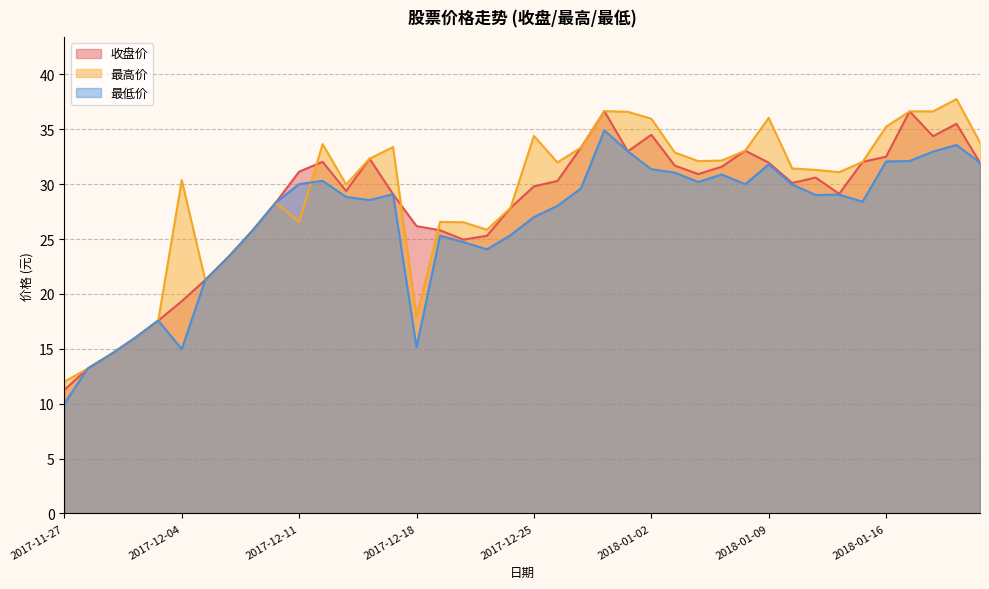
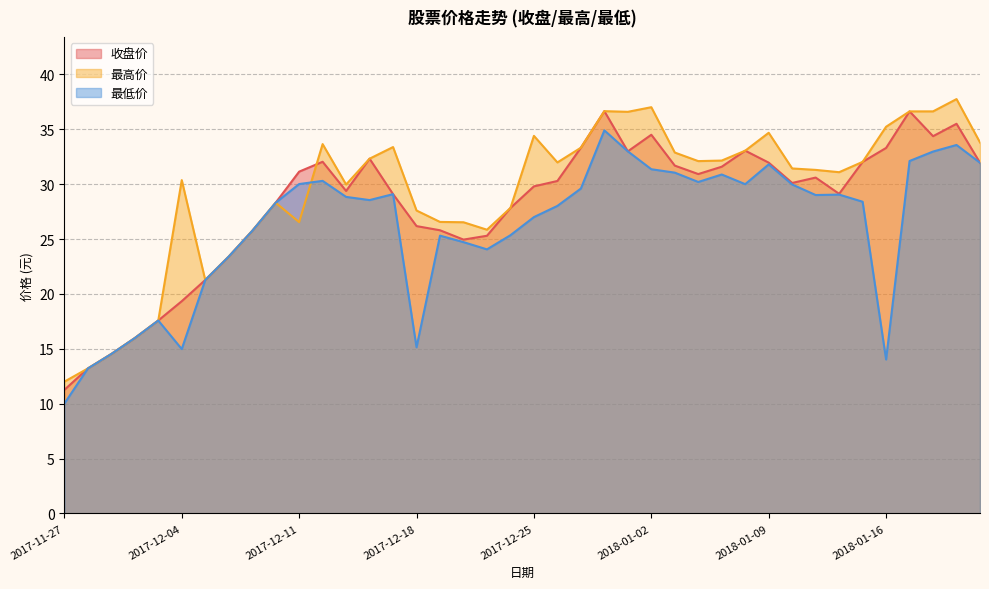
最高价, 2017-12-18: 17.9 -> 27.6
最高价, 2018-01-02: 36.0 -> 37.0
最高价, 2018-01-09: 36.0 -> 34.7
收盘价, 2018-01-16: 32.5 -> 33.3
最低价, 2018-01-16: 32.1 -> 14.0
